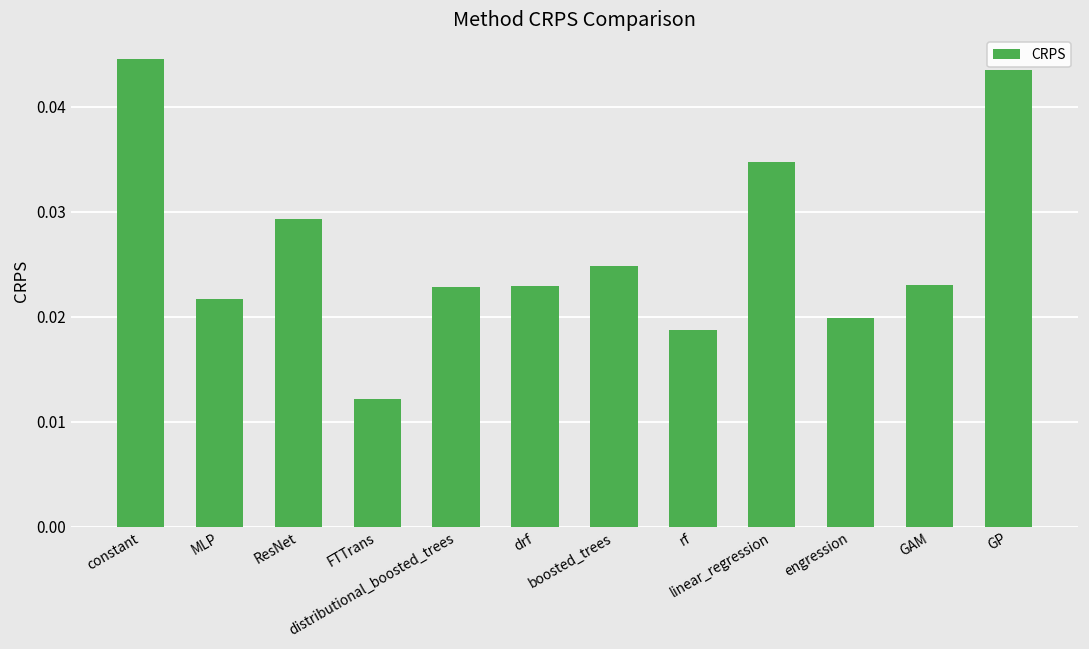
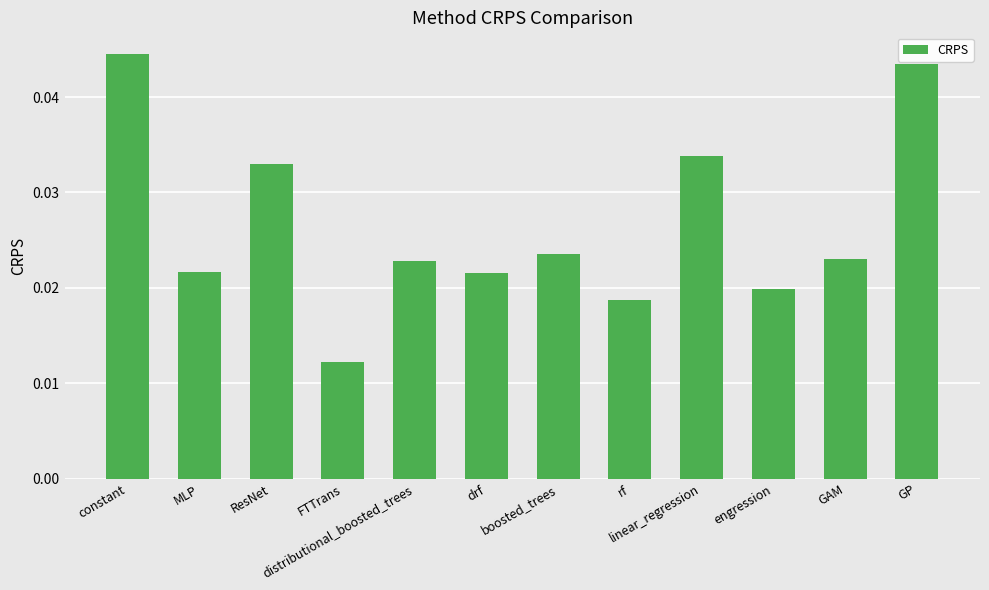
ResNet: 0.029 -> 0.033
drf: 0.023 -> 0.022
boosted_trees: 0.025 -> 0.024
linear_regression: 0.035 -> 0.034
